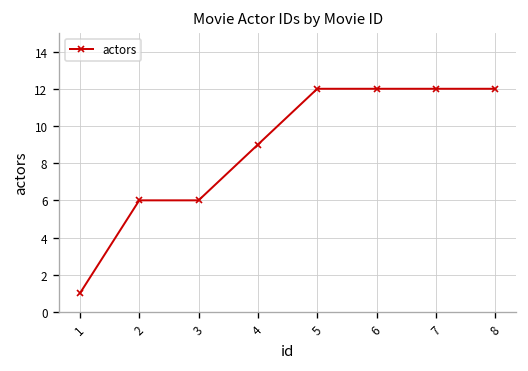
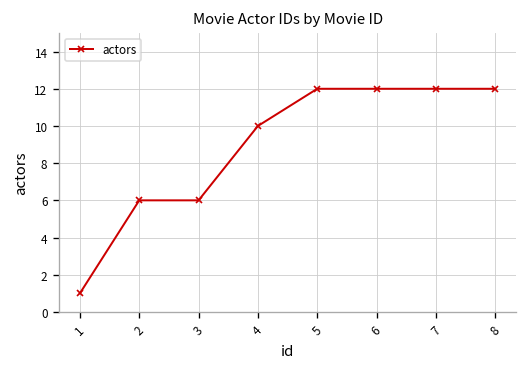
4: 9 -> 10
